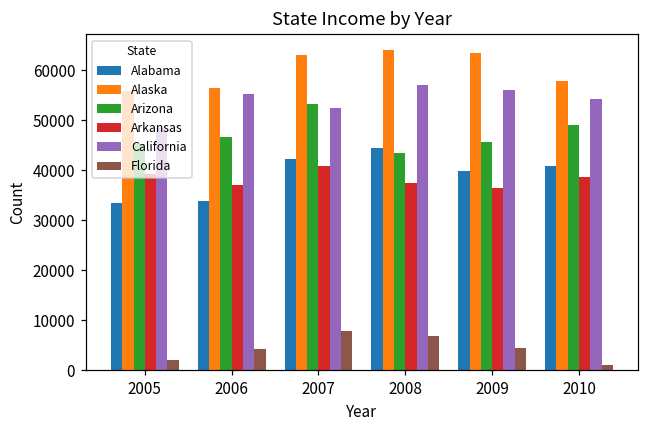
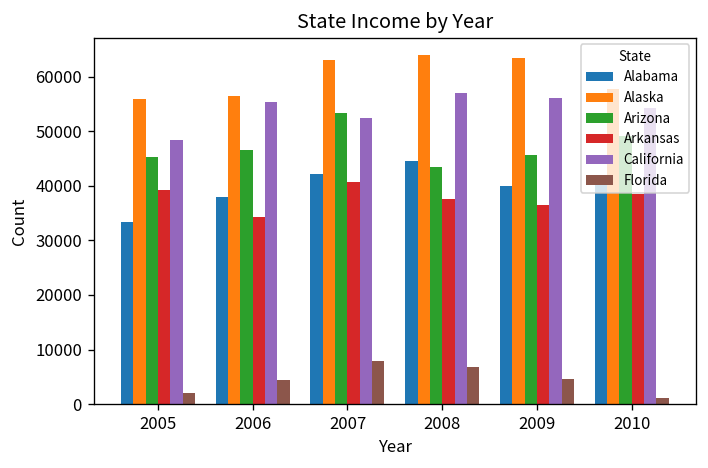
Alabama, 2006: 34000 -> 38000
Arkansas, 2006: 37000 -> 34000
